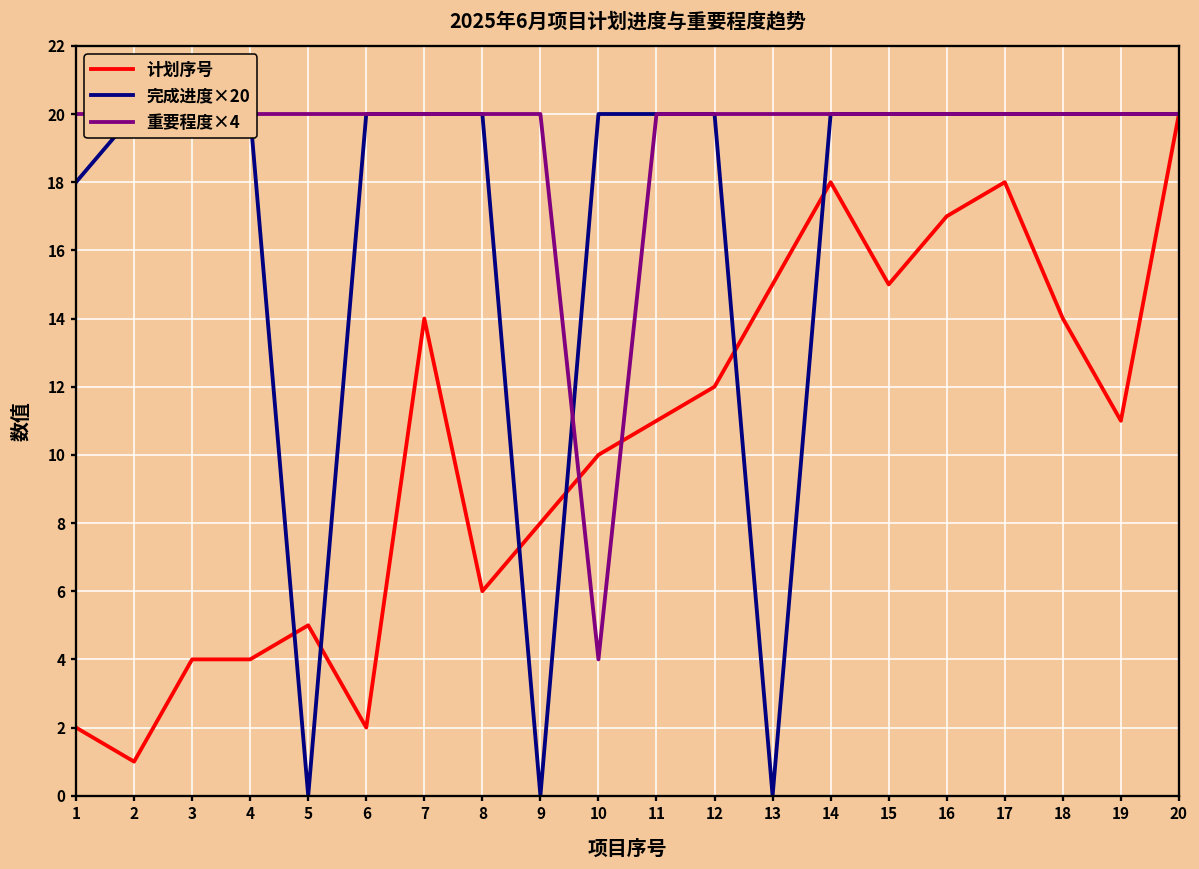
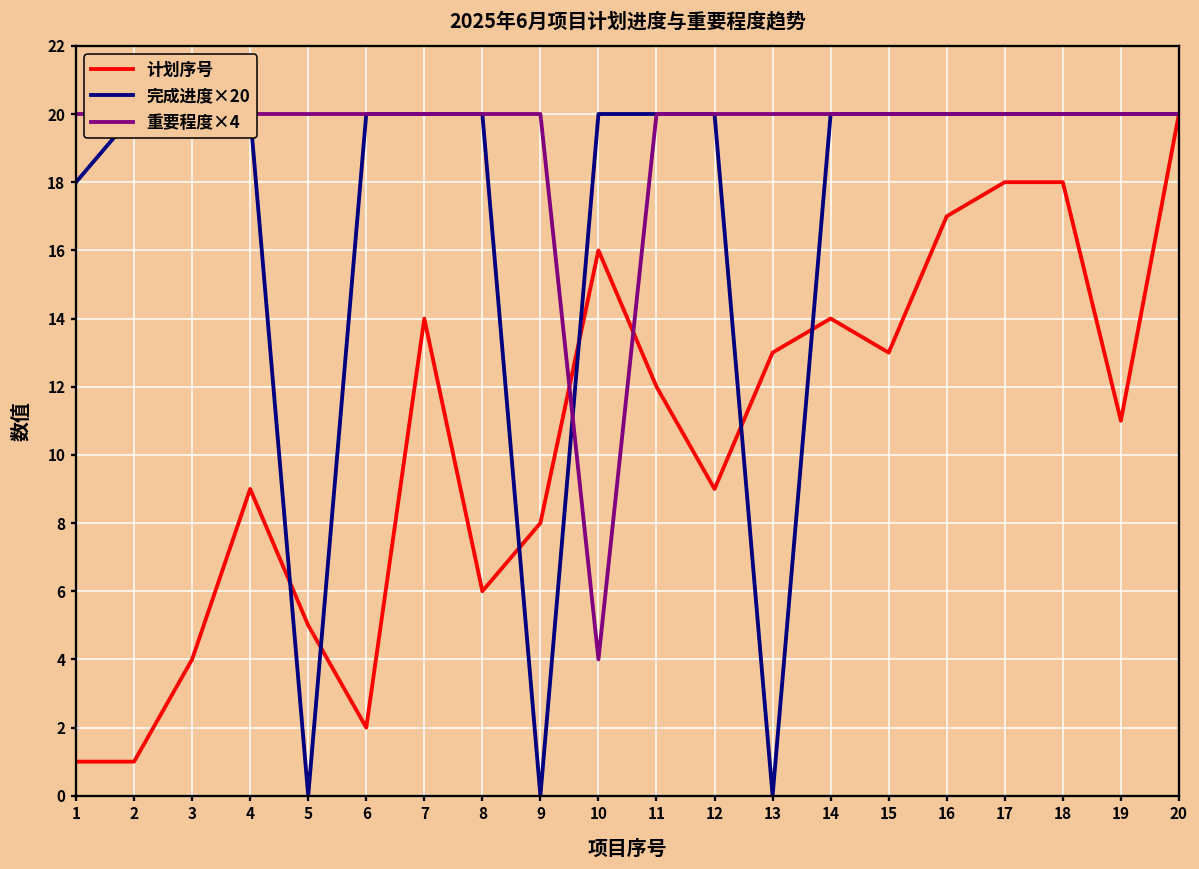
计划序号, 1: 2 -> 1
计划序号, 4: 4 -> 9
计划序号, 10: 10 -> 16
计划序号, 11: 11 -> 12
计划序号, 12: 12 -> 9
计划序号, 13: 15 -> 13
计划序号, 14: 18 -> 14
计划序号, 15: 15 -> 13
计划序号, 18: 14 -> 18
